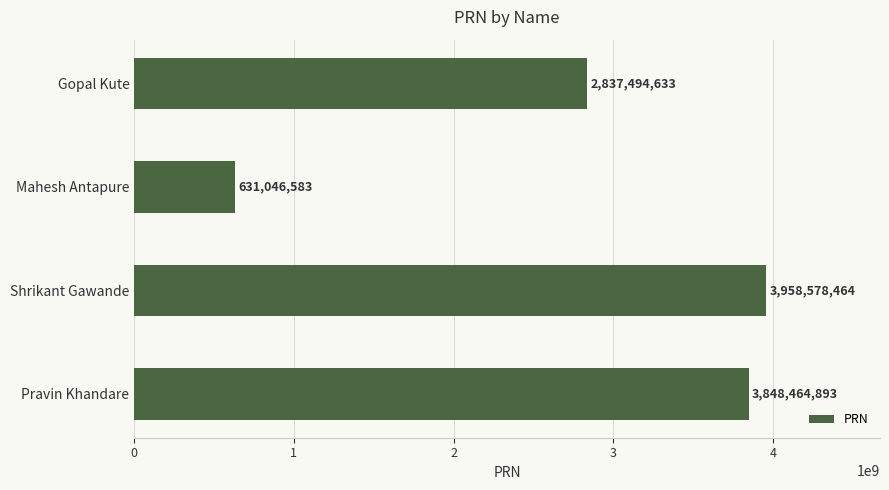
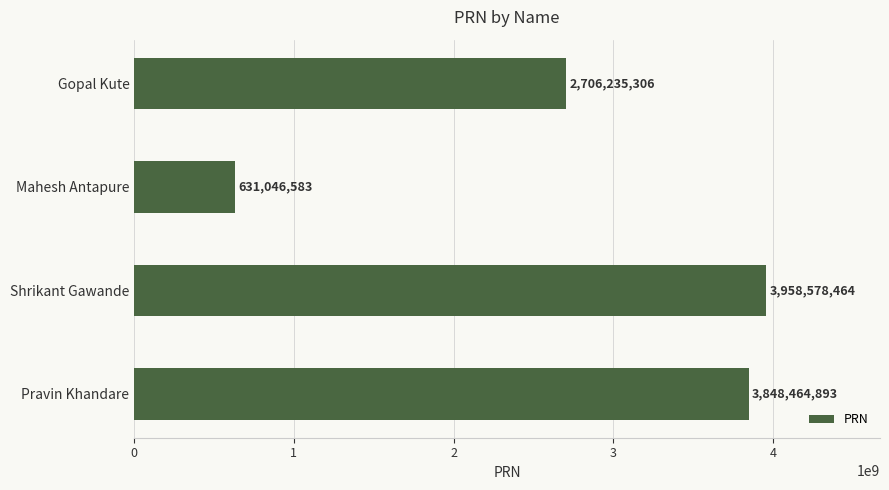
Gopal Kute: 2,837,494,633 -> 2,706,235,306
